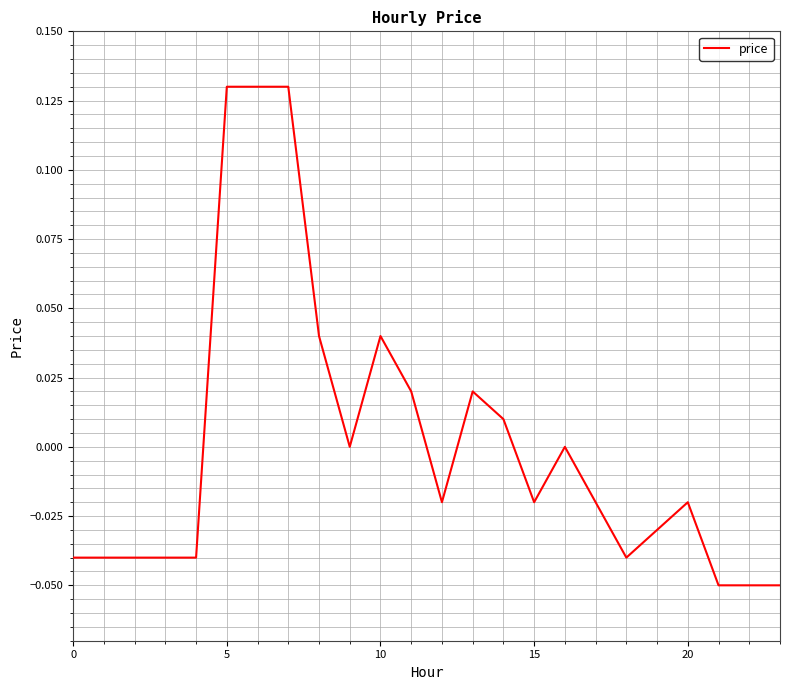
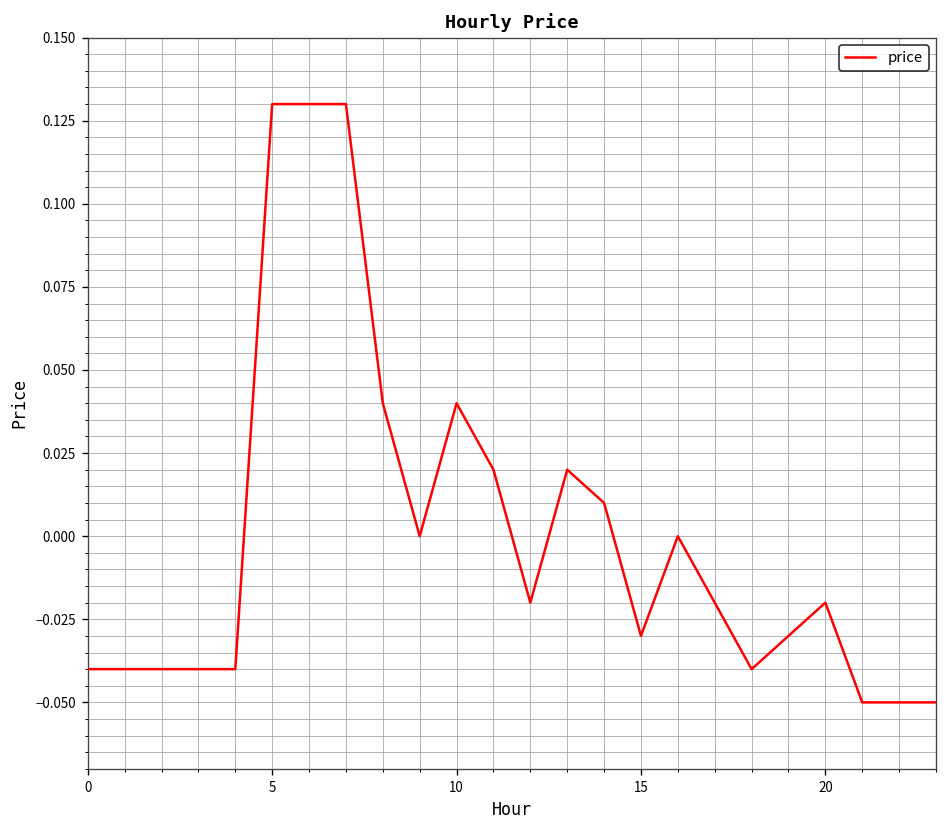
15: -0.02 -> -0.03
